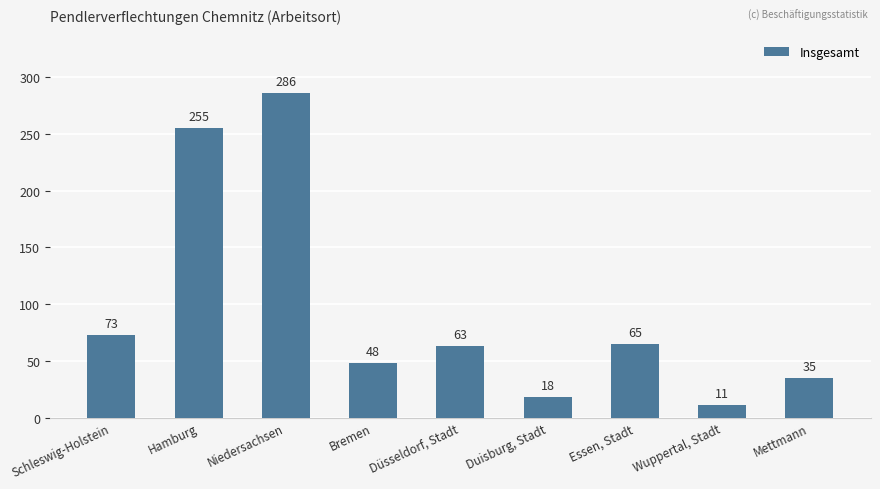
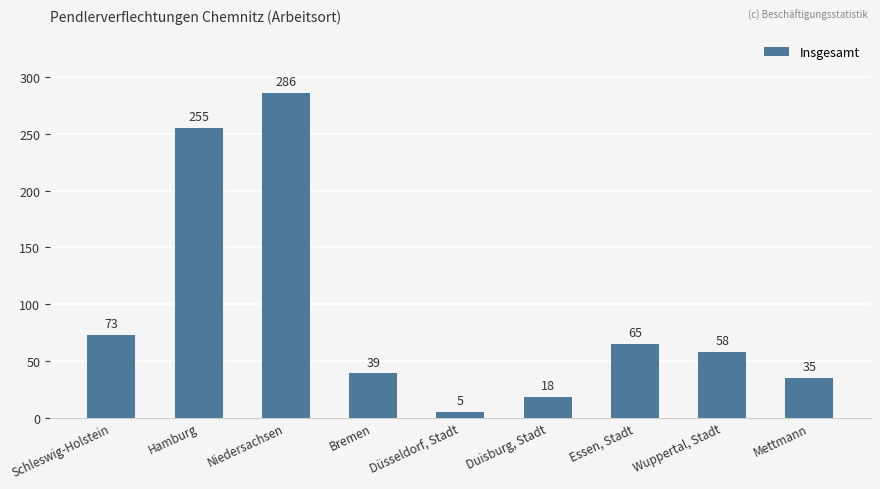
Bremen: 48 -> 39
Düsseldorf, Stadt: 63 -> 5
Wuppertal, Stadt: 11 -> 58
